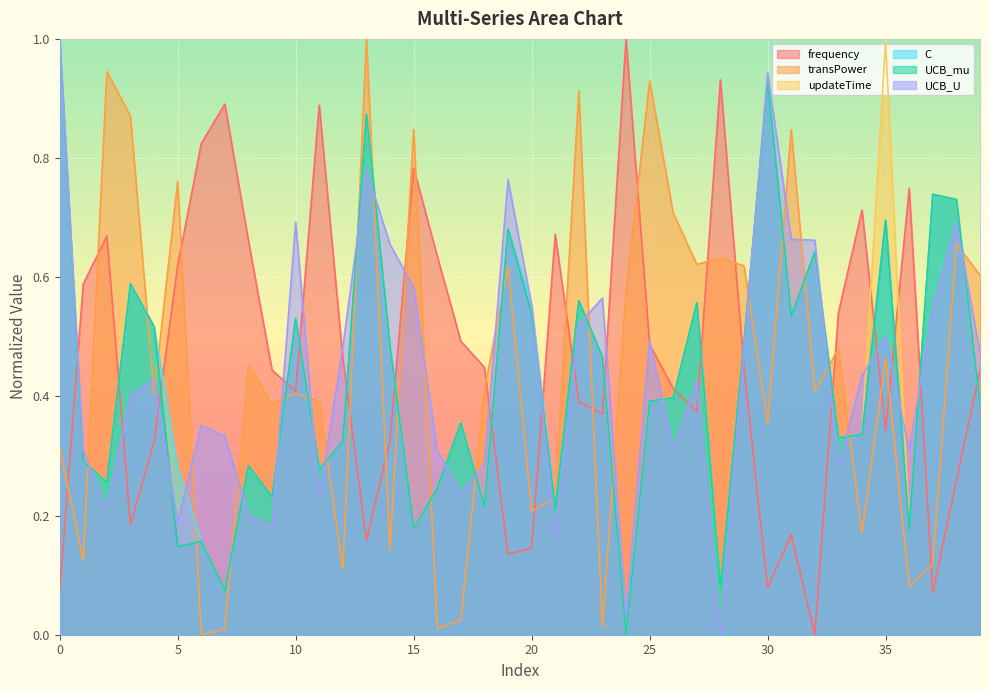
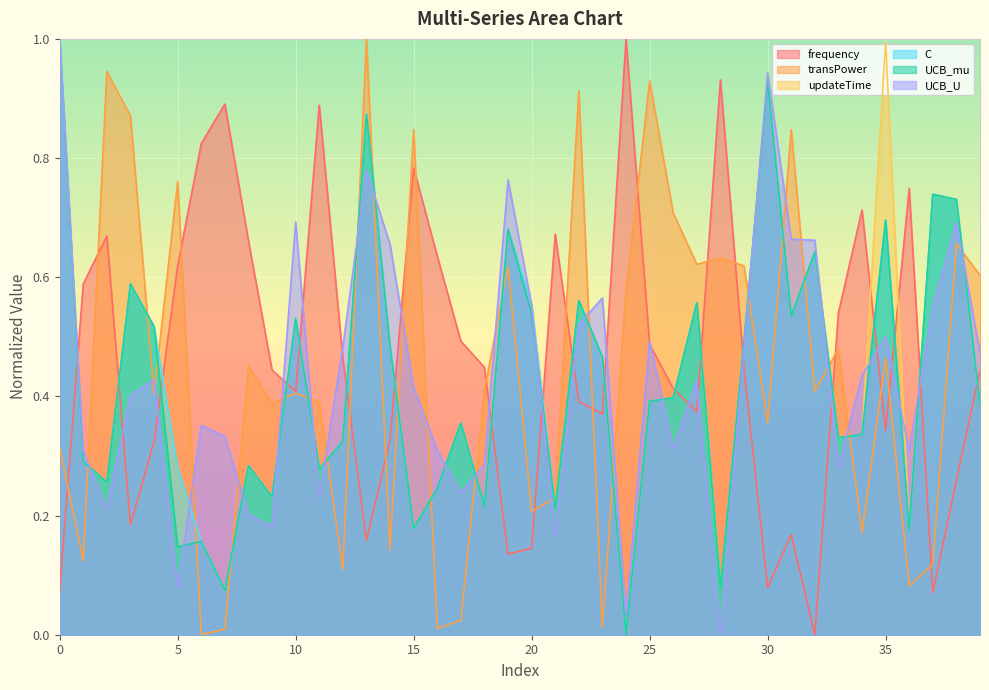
UCB_U, 5: 0.19 -> 0.08
UCB_U, 15: 0.58 -> 0.42
